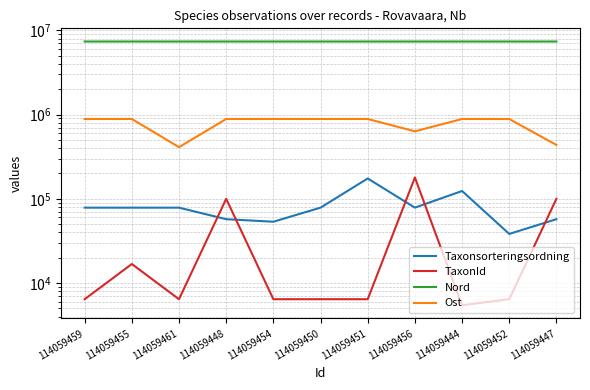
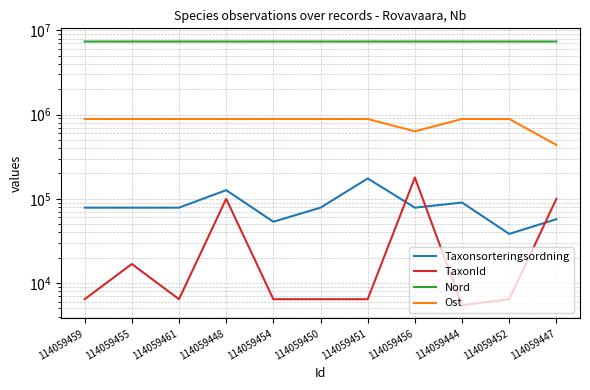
Ost, 114059461: 400000 -> 900000
Taxonsorteringsordning, 114059448: 60000 -> 130000
Taxonsorteringsordning, 114059444: 120000 -> 90000
